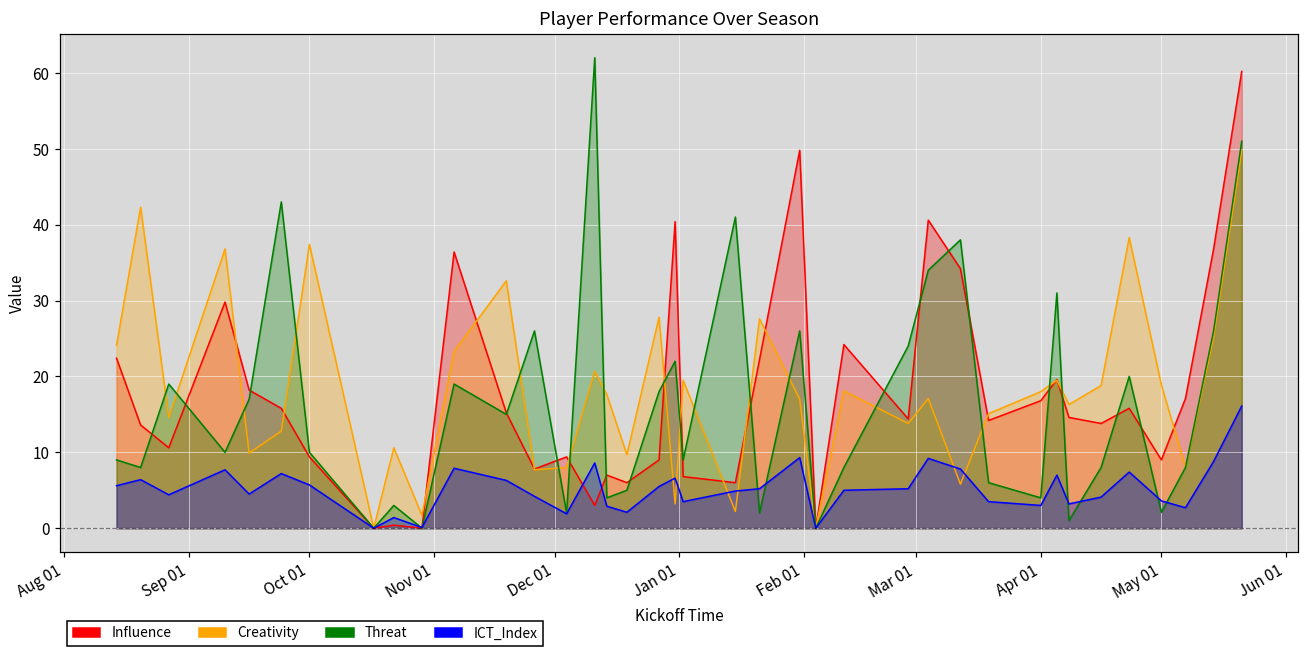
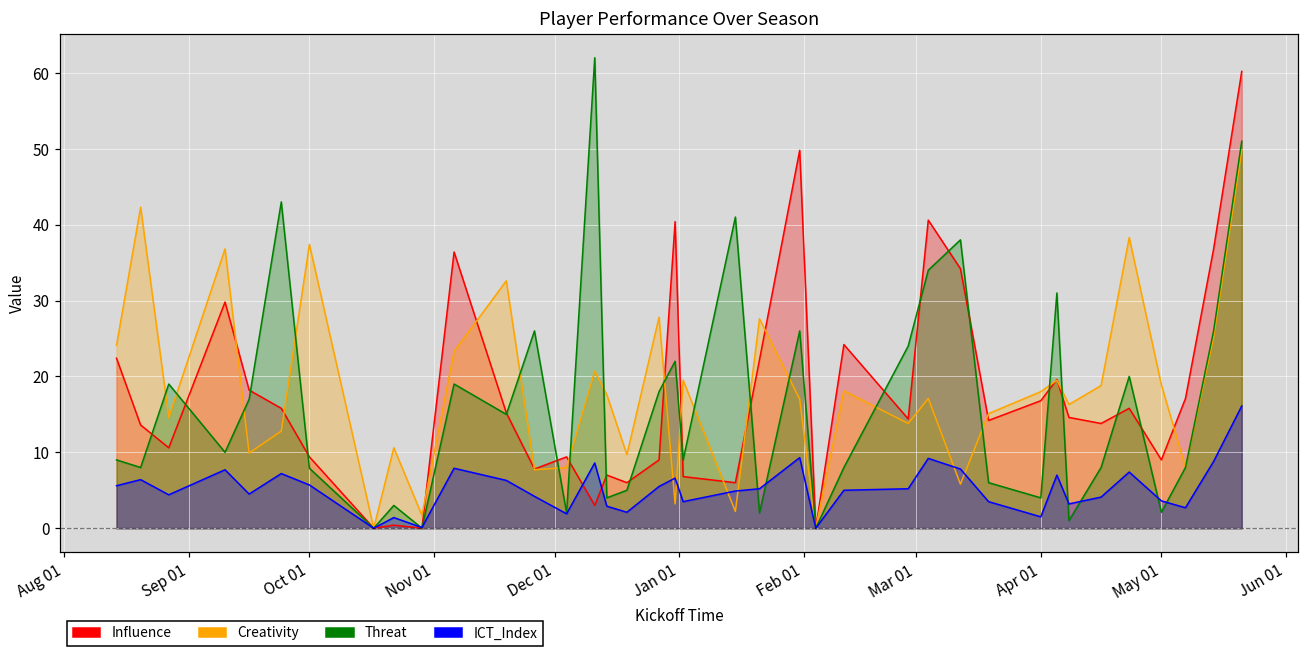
Threat, Oct 01: 10 -> 8
ICT_Index, Apr 01: 3 -> 2
